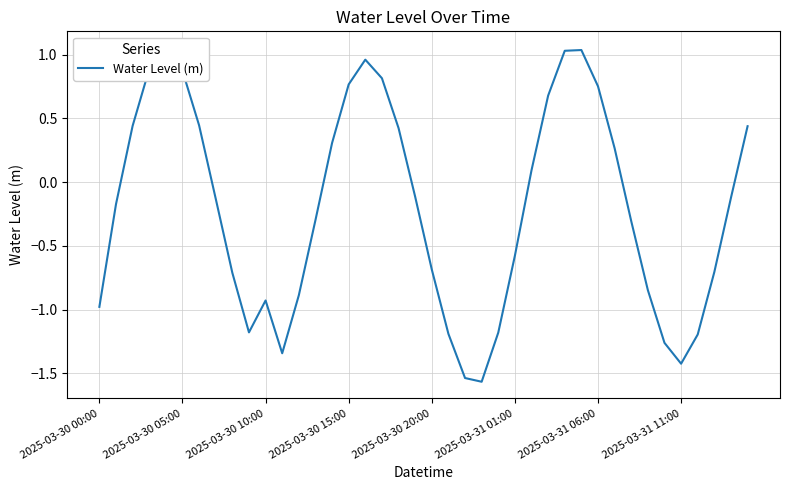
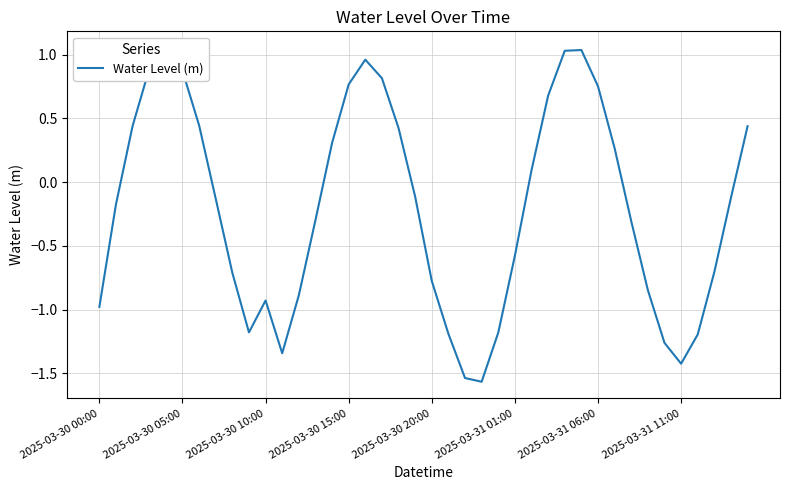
2025-03-30 20:00: -0.69 -> -0.78
